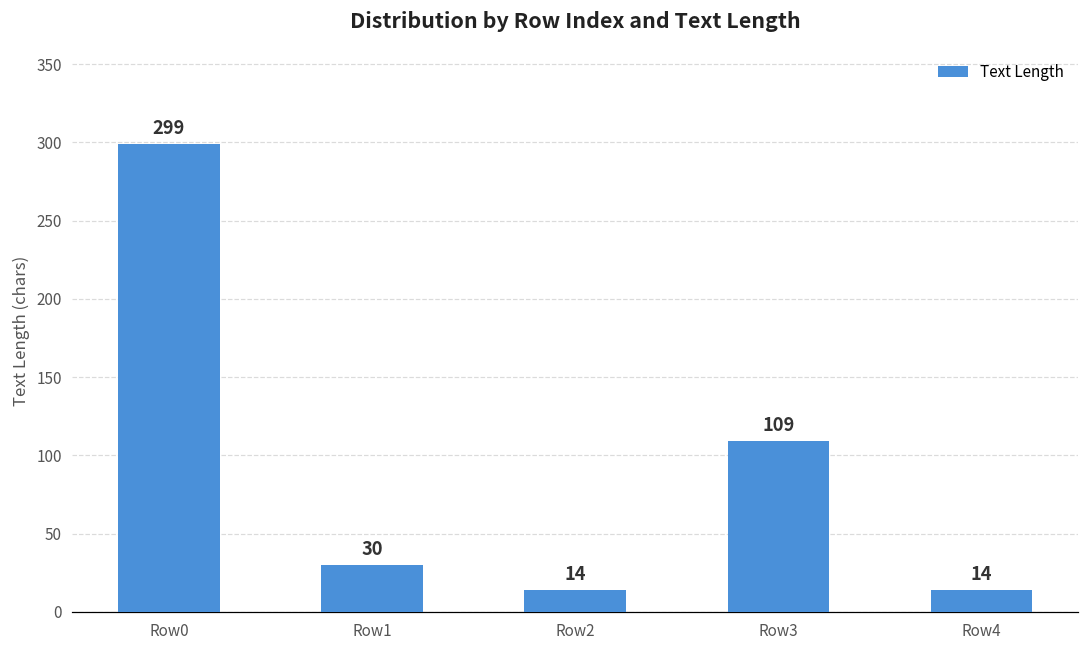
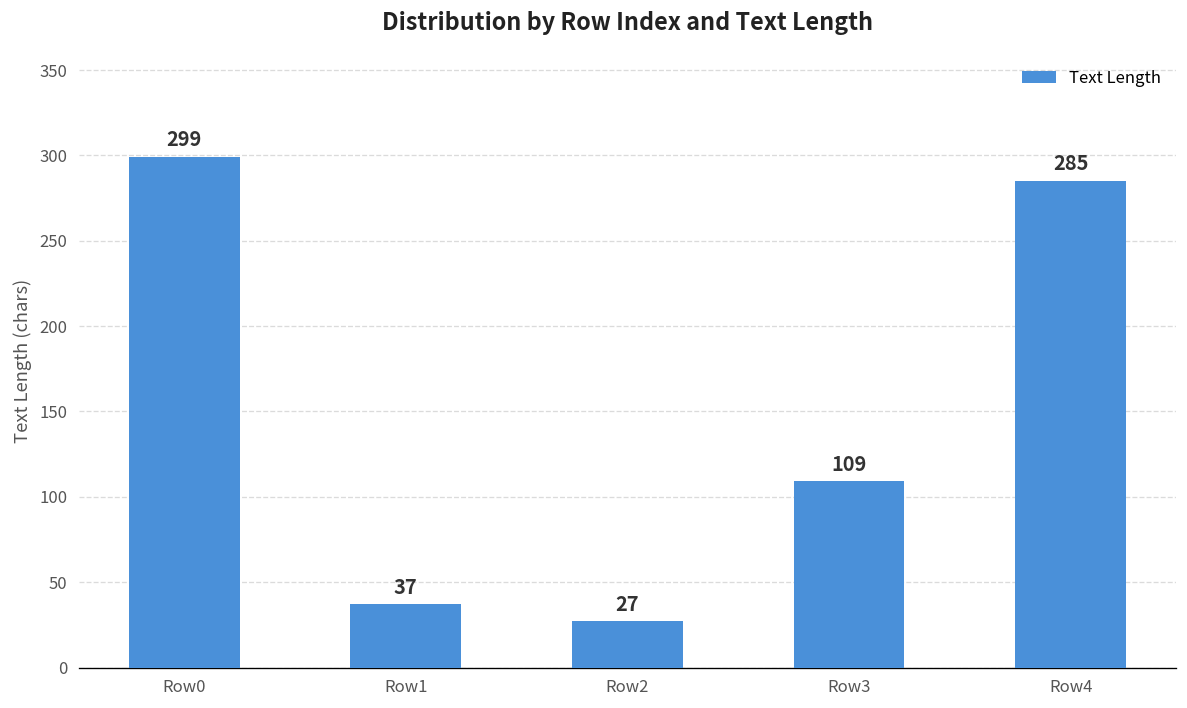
Row1: 30 -> 37
Row2: 14 -> 27
Row4: 14 -> 285
